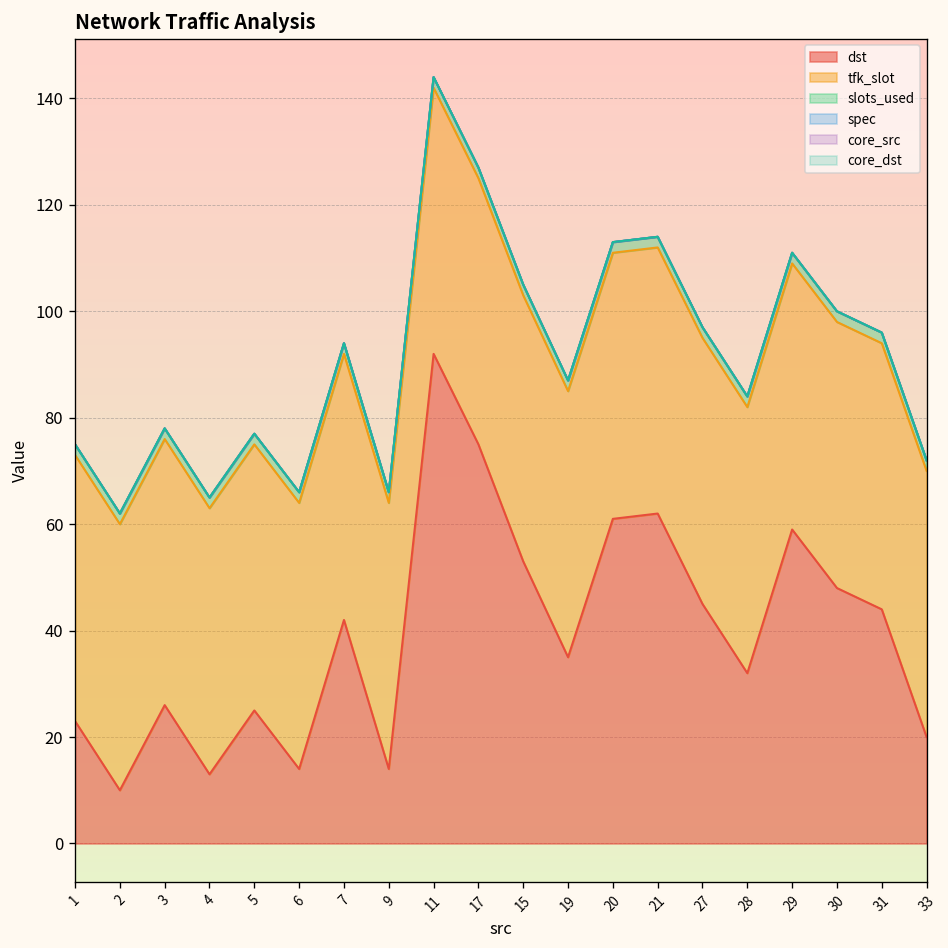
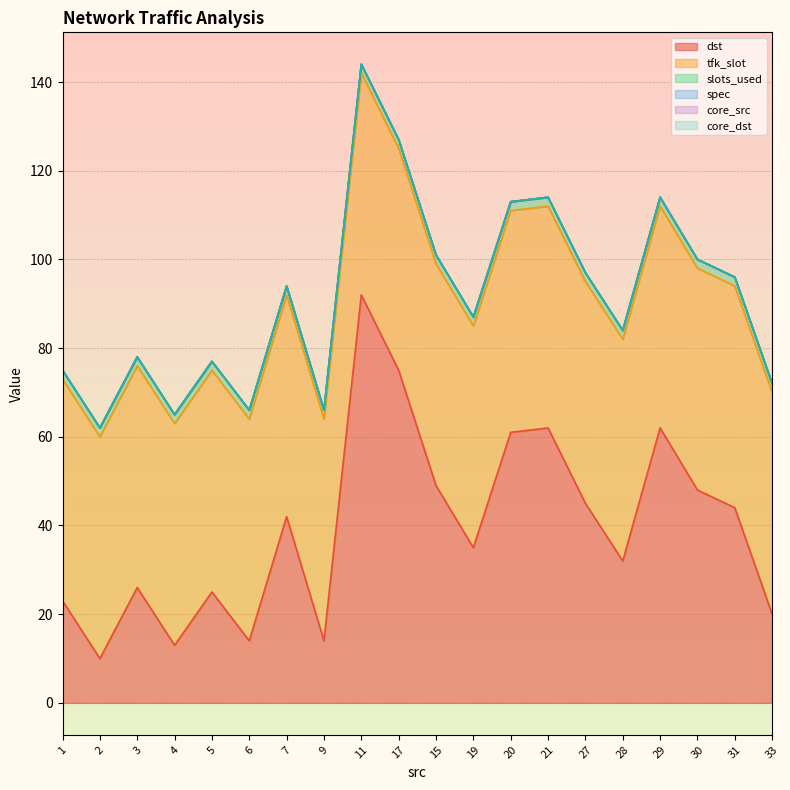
dst, 15: 53 -> 49
dst, 29: 59 -> 62
